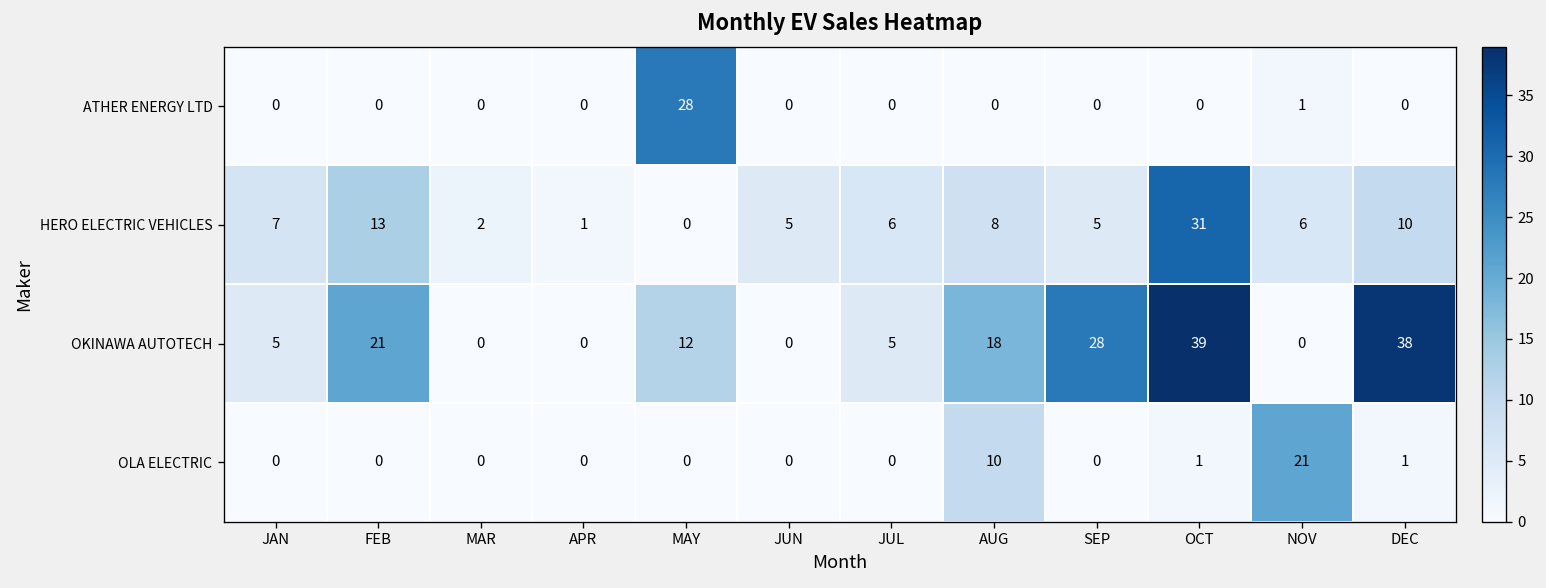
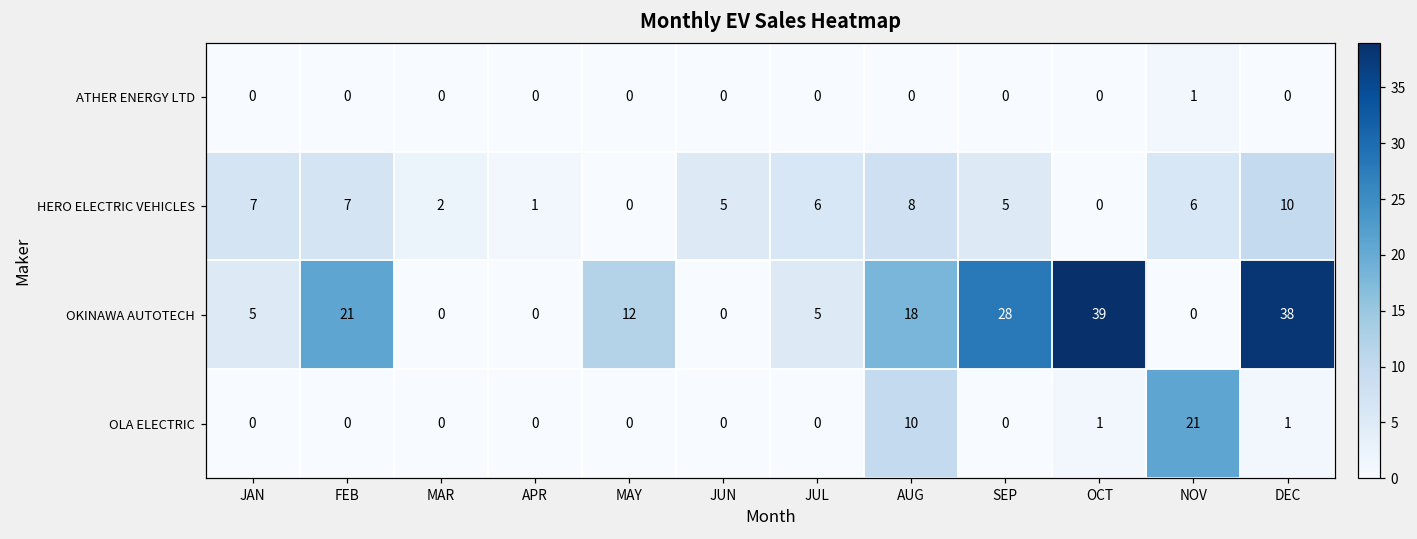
ATHER ENERGY LTD, MAY: 28 -> 0
HERO ELECTRIC VEHICLES, FEB: 13 -> 7
HERO ELECTRIC VEHICLES, OCT: 31 -> 0
